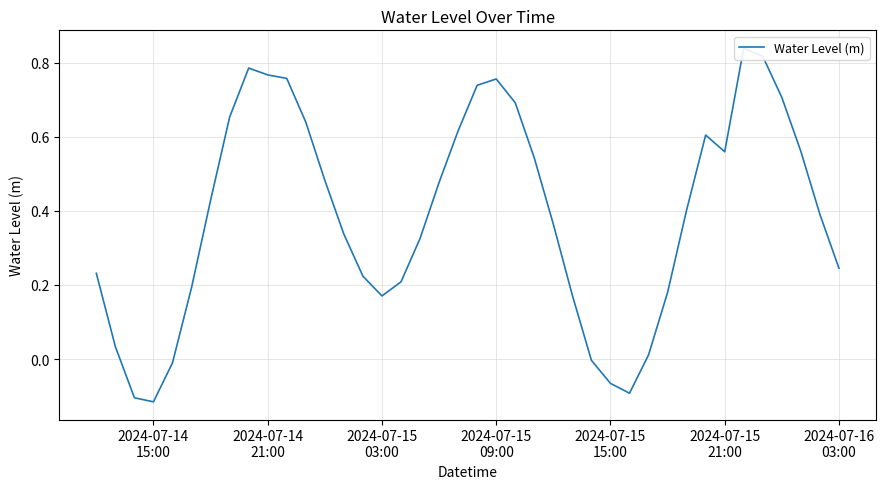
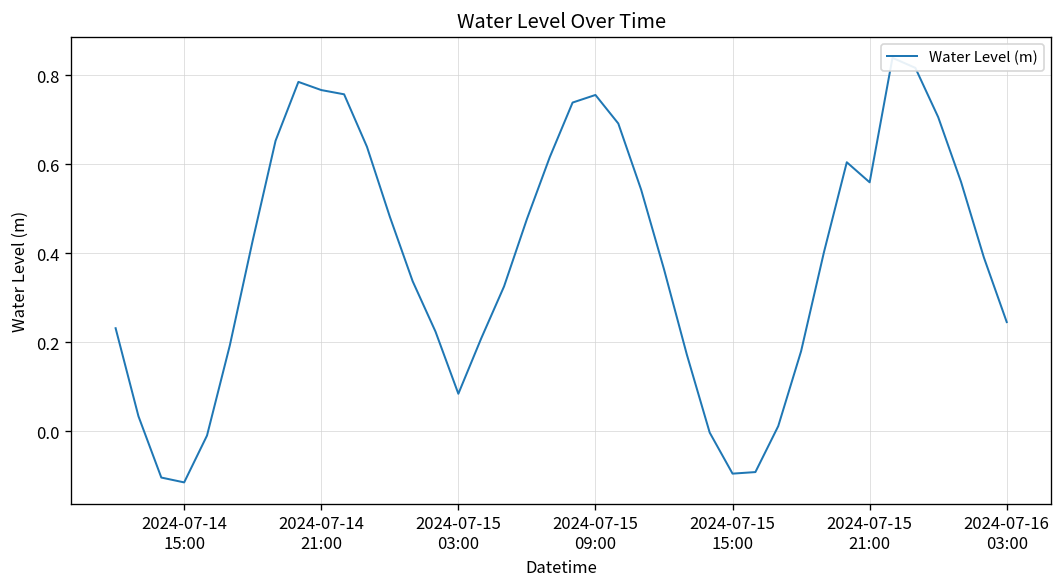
2024-07-15 03:00: 0.17 -> 0.08
2024-07-15 15:00: -0.07 -> -0.10
